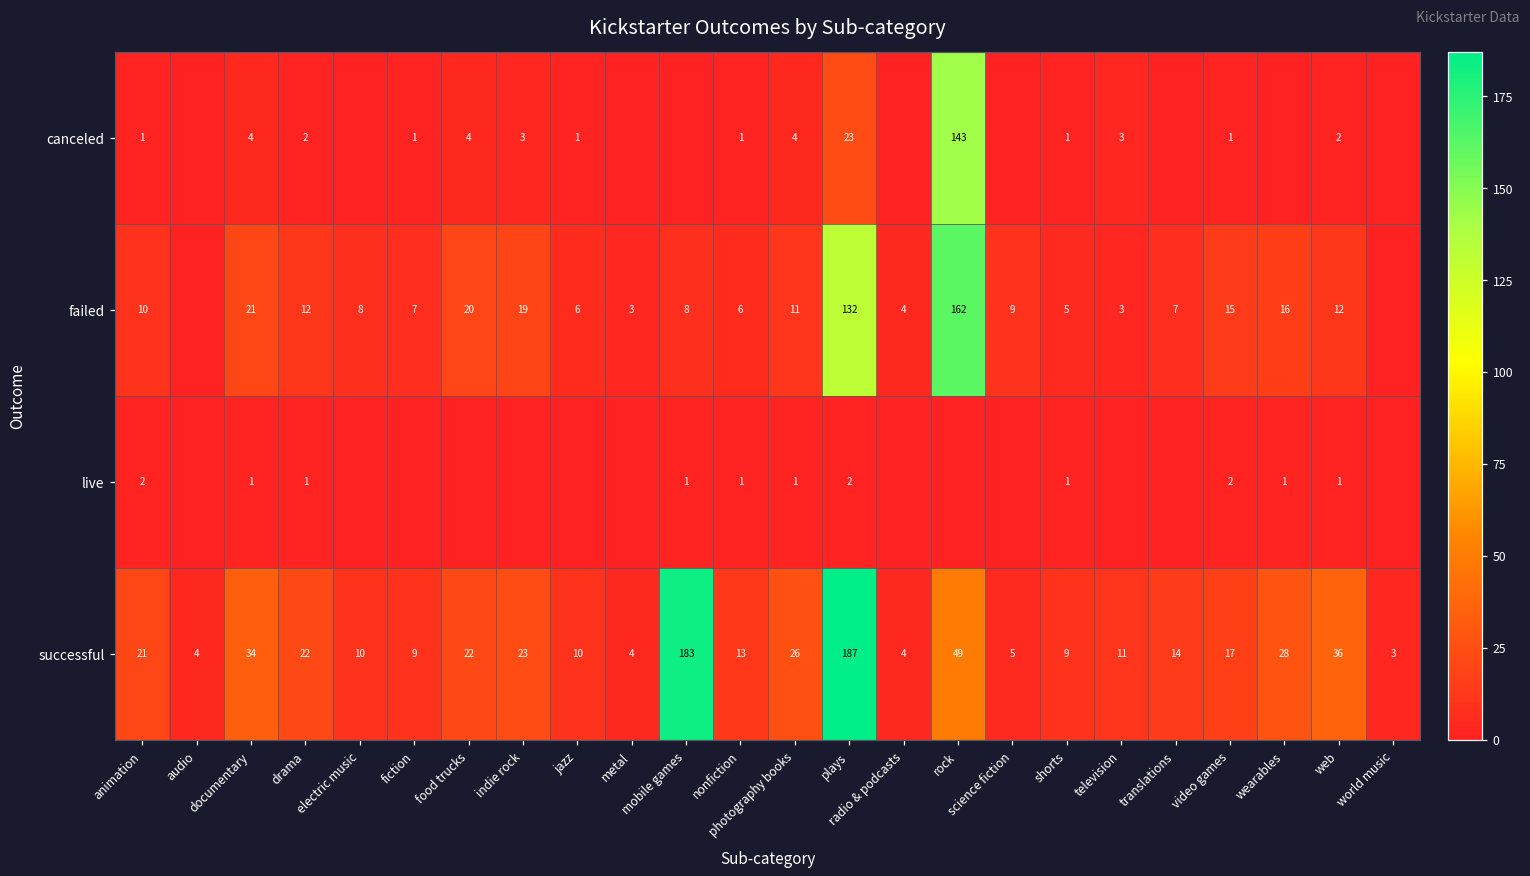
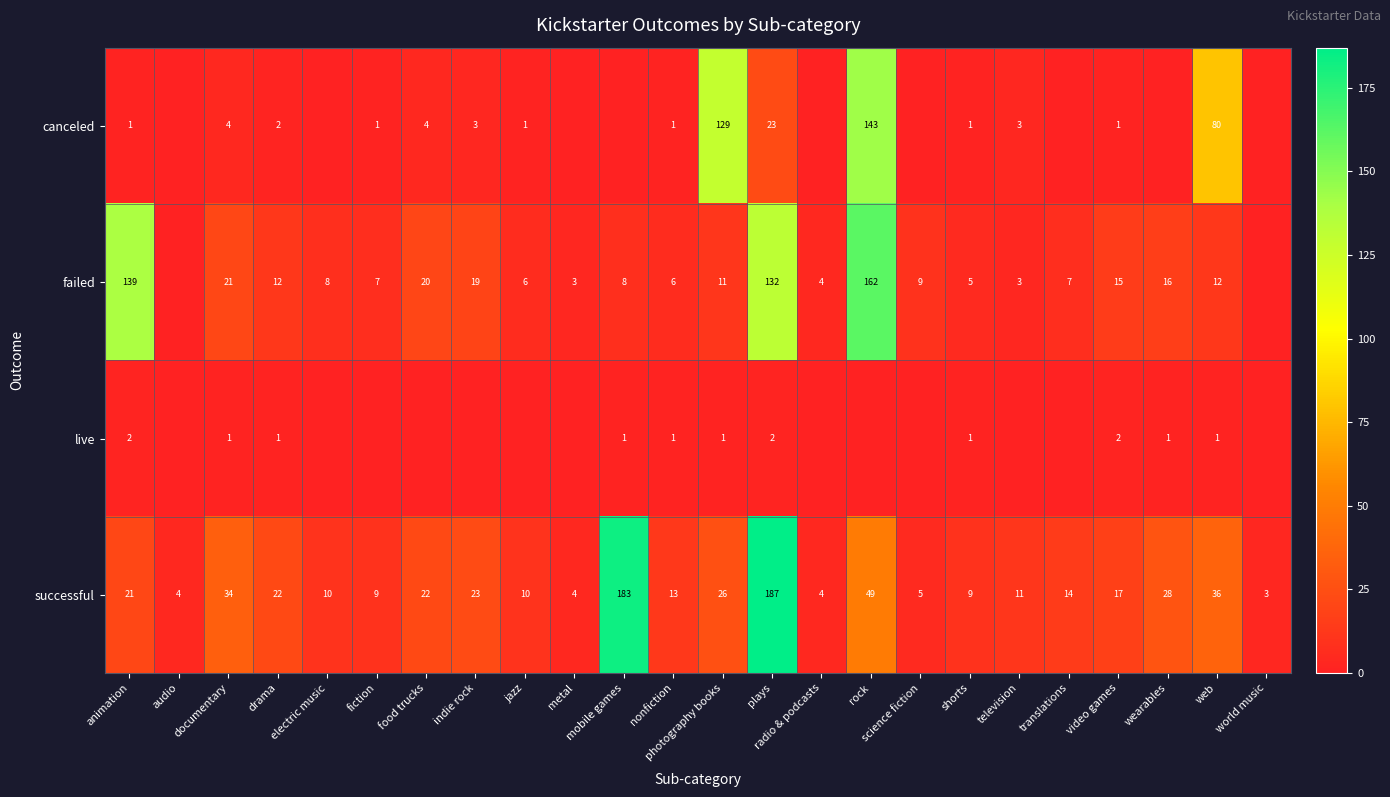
canceled, photography books: 4 -> 129
canceled, web: 2 -> 80
failed, animation: 10 -> 139
